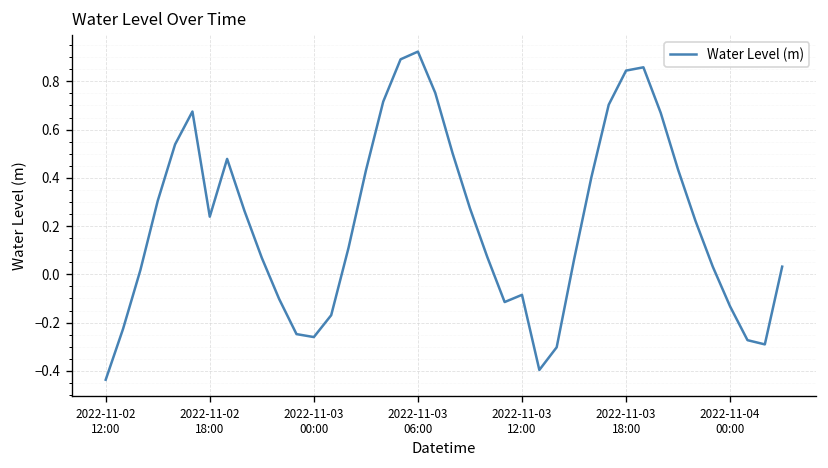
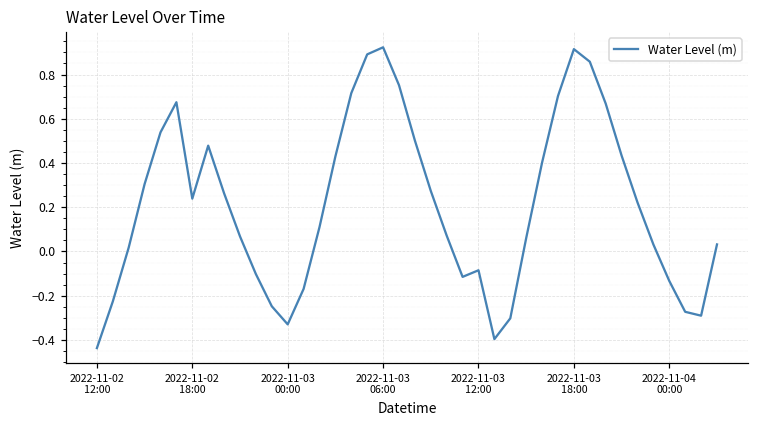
2022-11-03 00:00: -0.26 -> -0.33
2022-11-03 18:00: 0.84 -> 0.91
